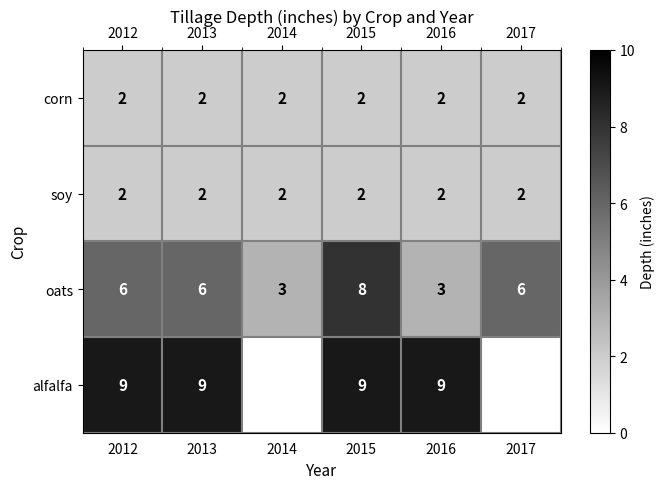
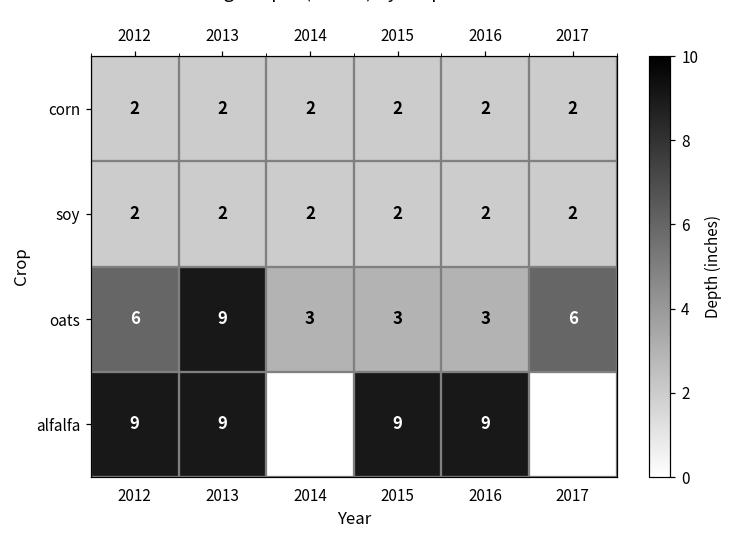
oats, 2013: 6 -> 9
oats, 2015: 8 -> 3
